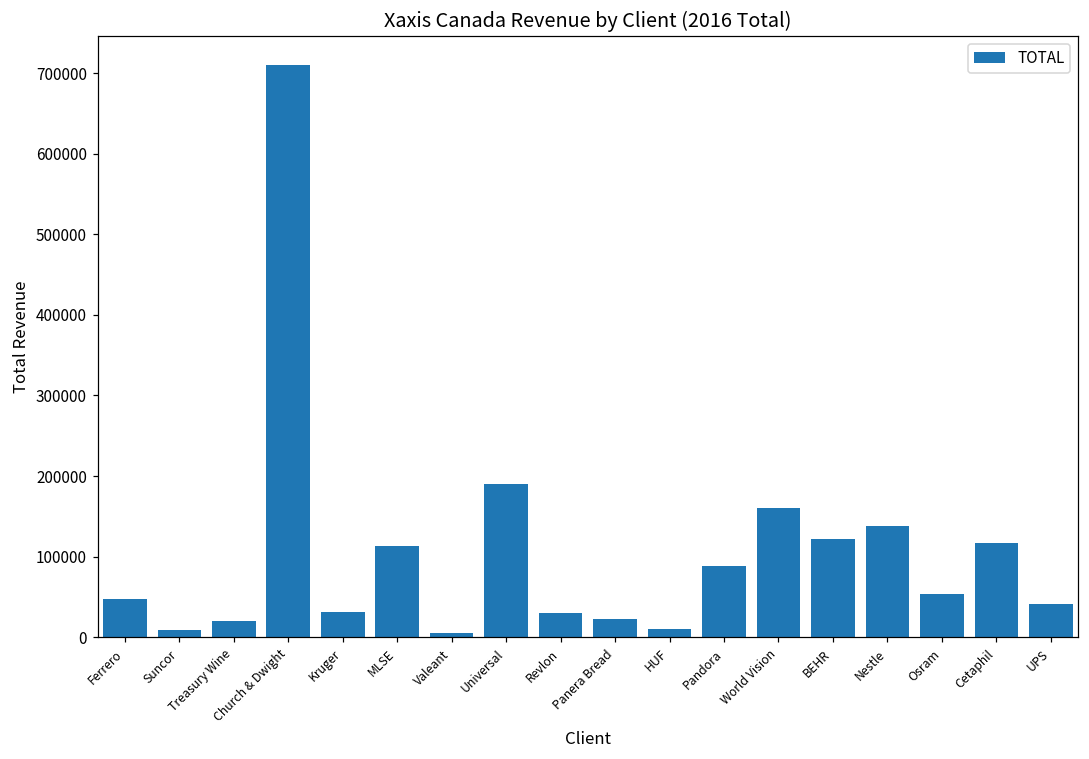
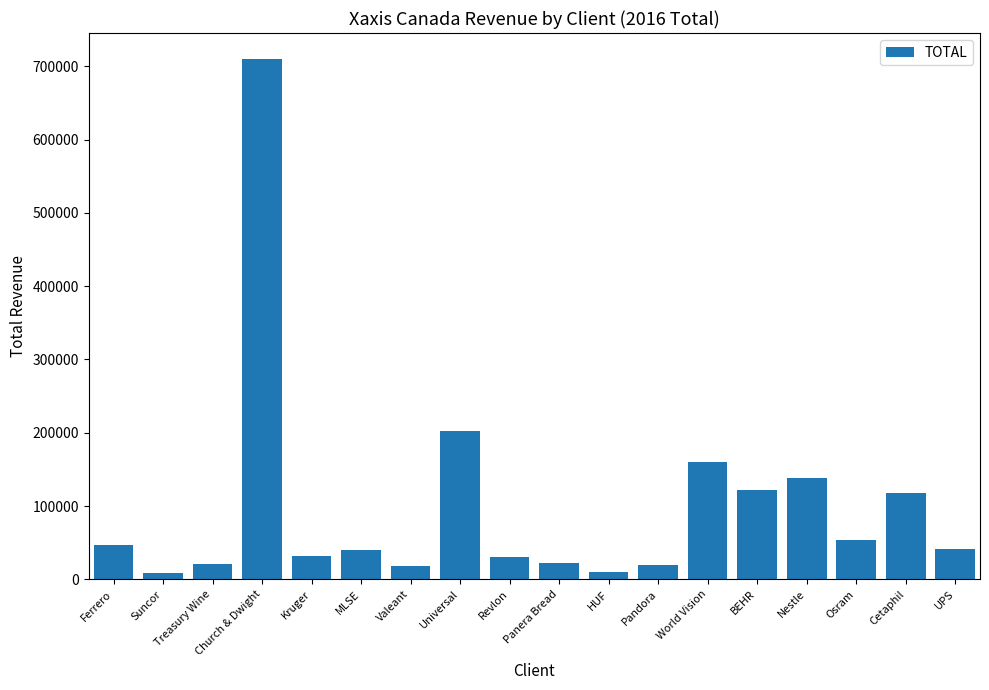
MLSE: 110000 -> 40000
Valeant: 10000 -> 20000
Universal: 190000 -> 200000
Pandora: 90000 -> 20000
